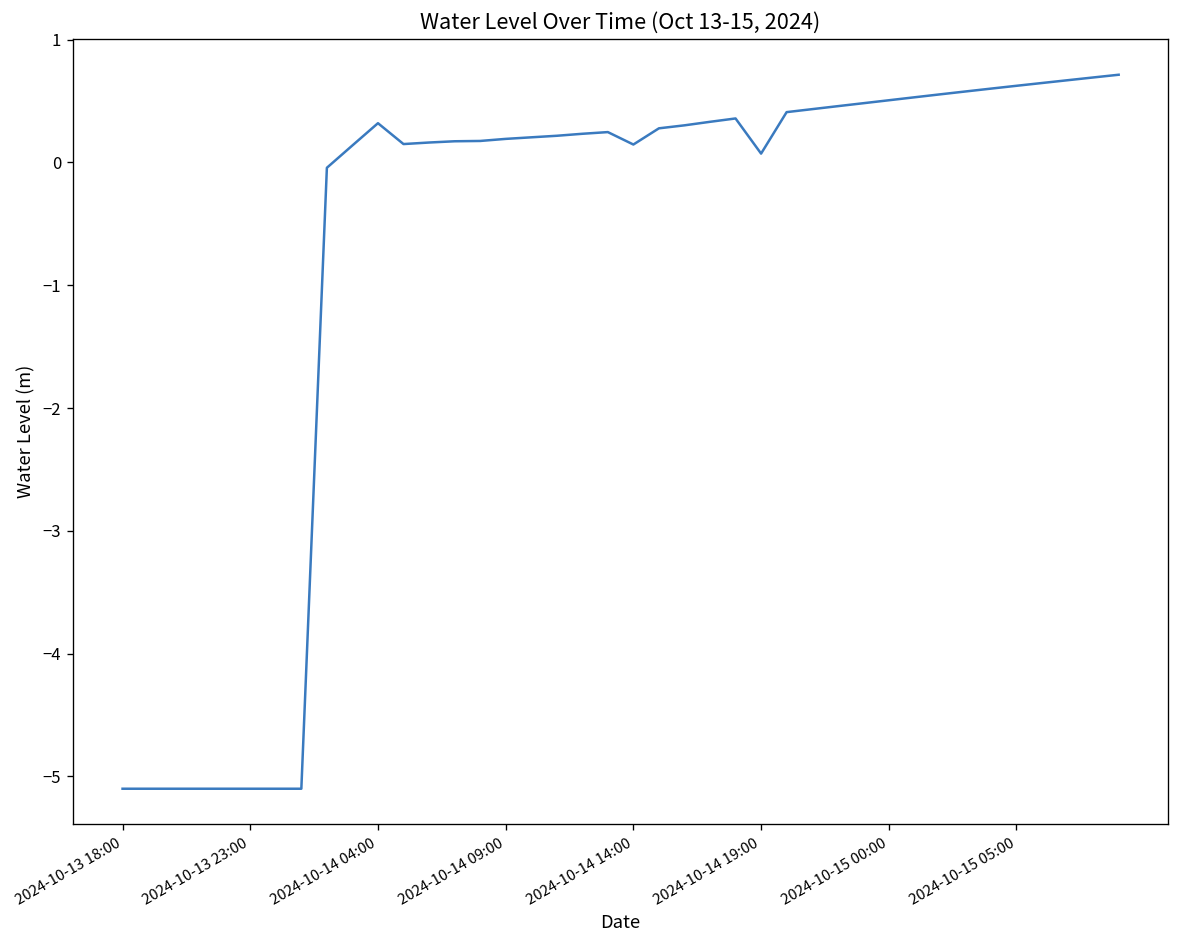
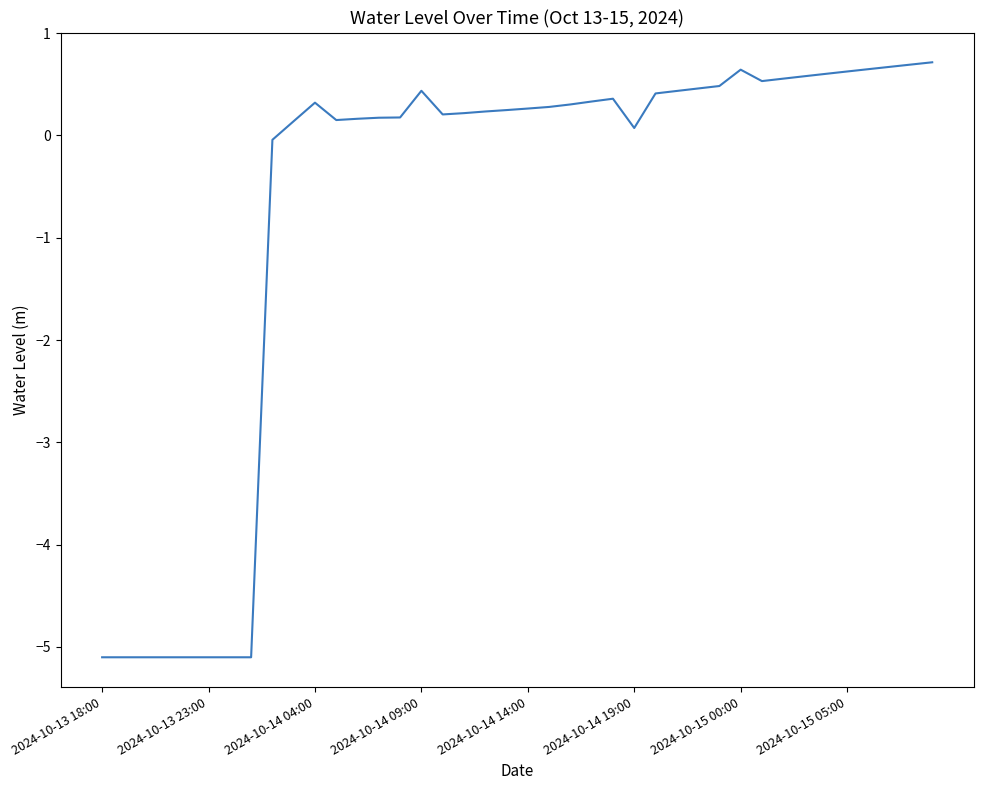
2024-10-14 09:00: 0.19 -> 0.44
2024-10-14 14:00: 0.15 -> 0.26
2024-10-15 00:00: 0.51 -> 0.64
